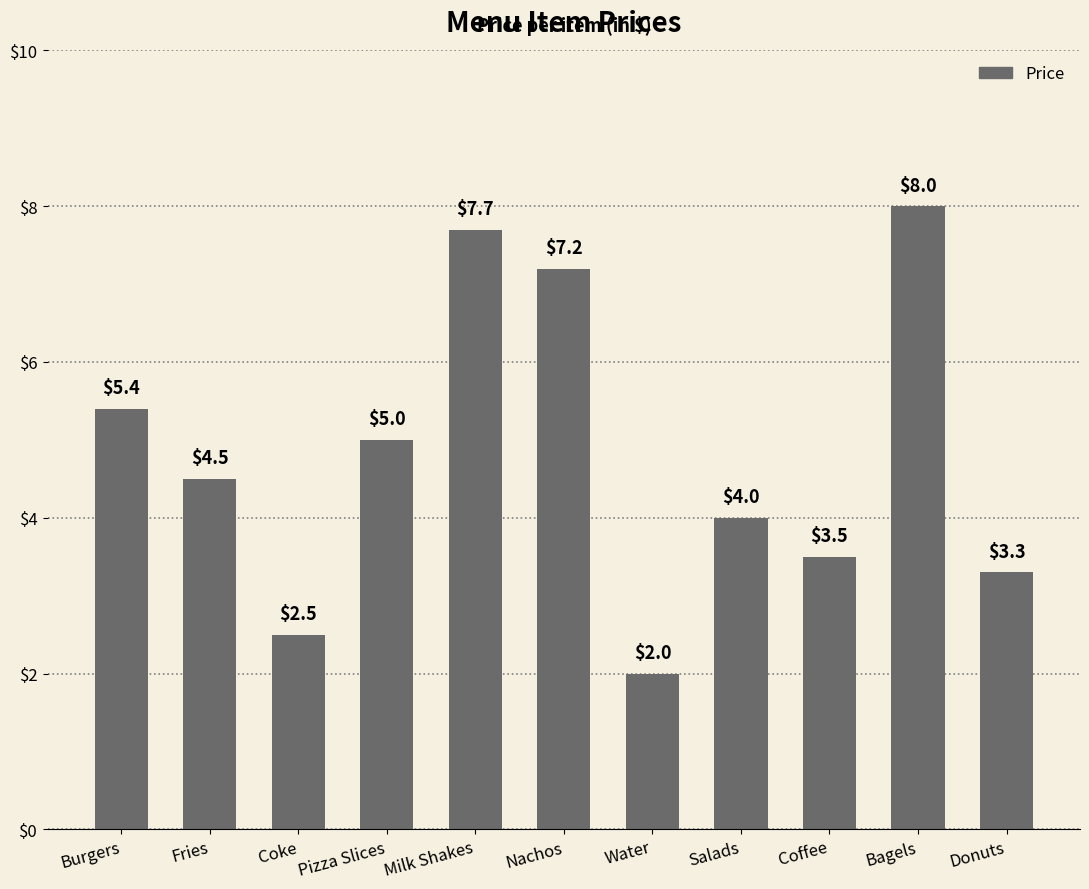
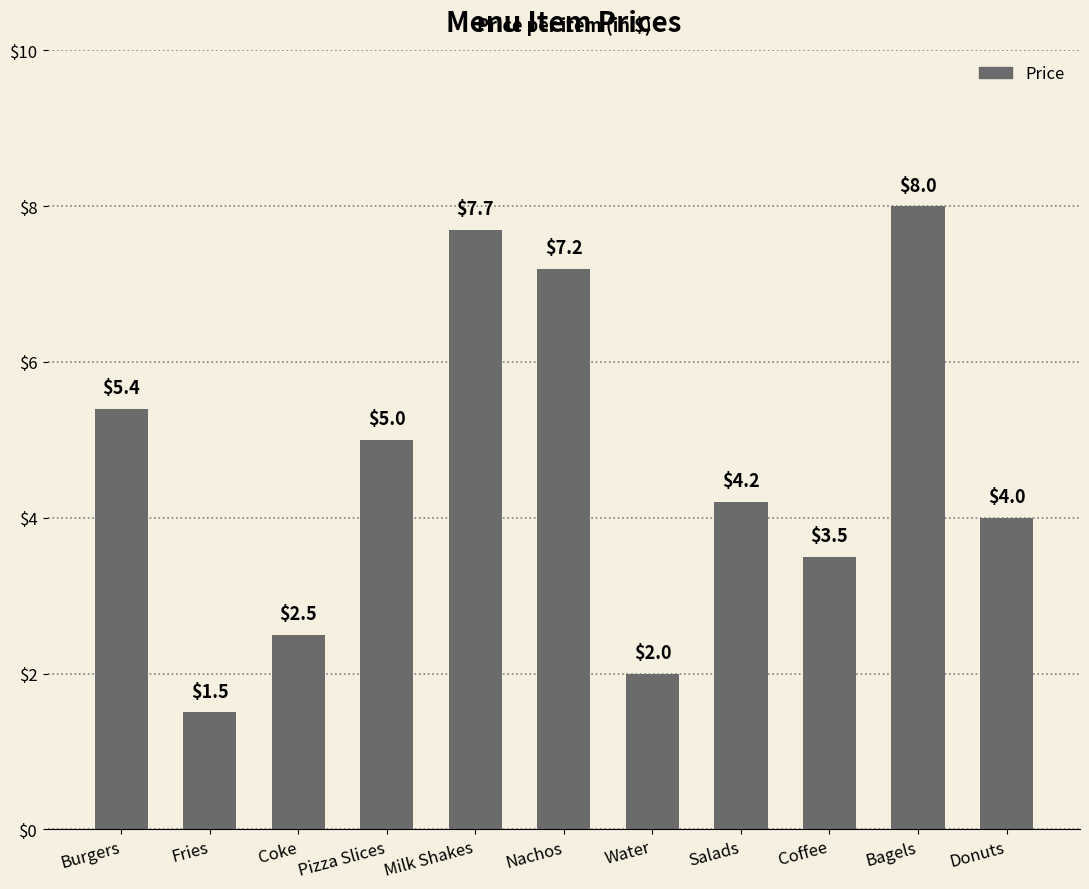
Fries: $4.5 -> $1.5
Salads: $4.0 -> $4.2
Donuts: $3.3 -> $4.0
